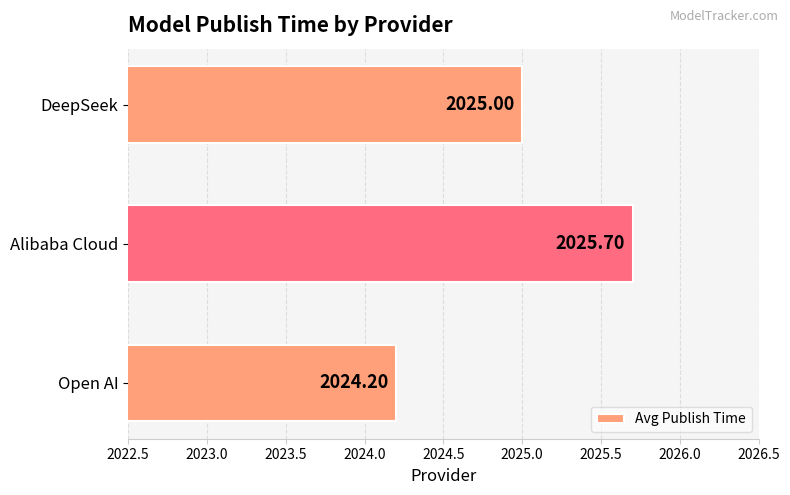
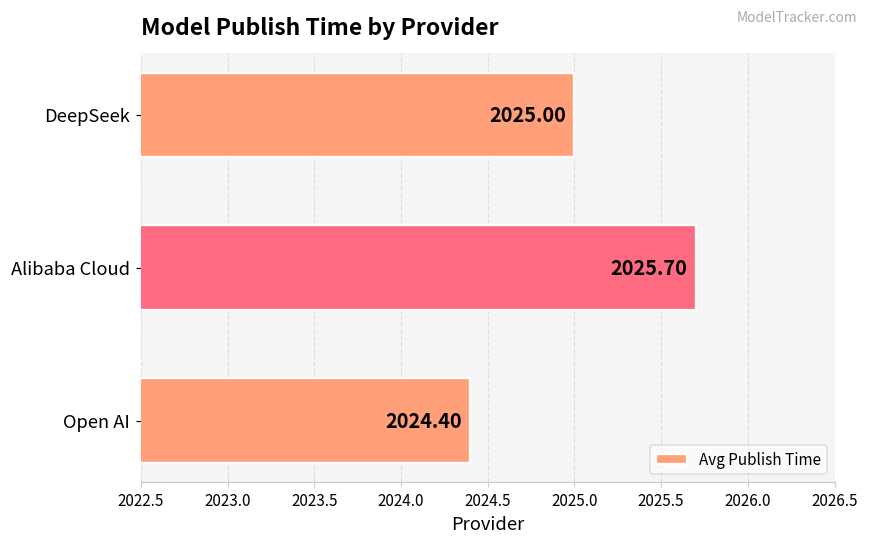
Open AI: 2024.20 -> 2024.40
